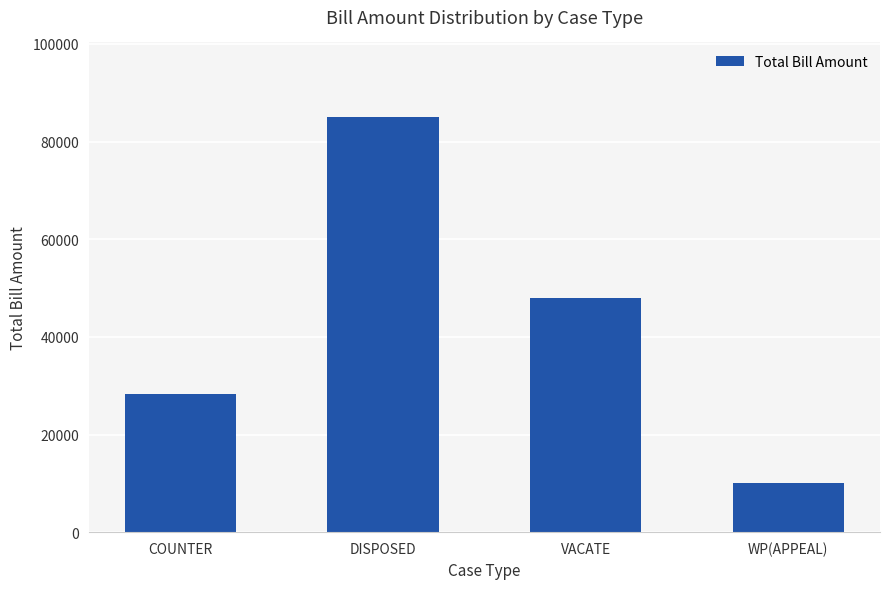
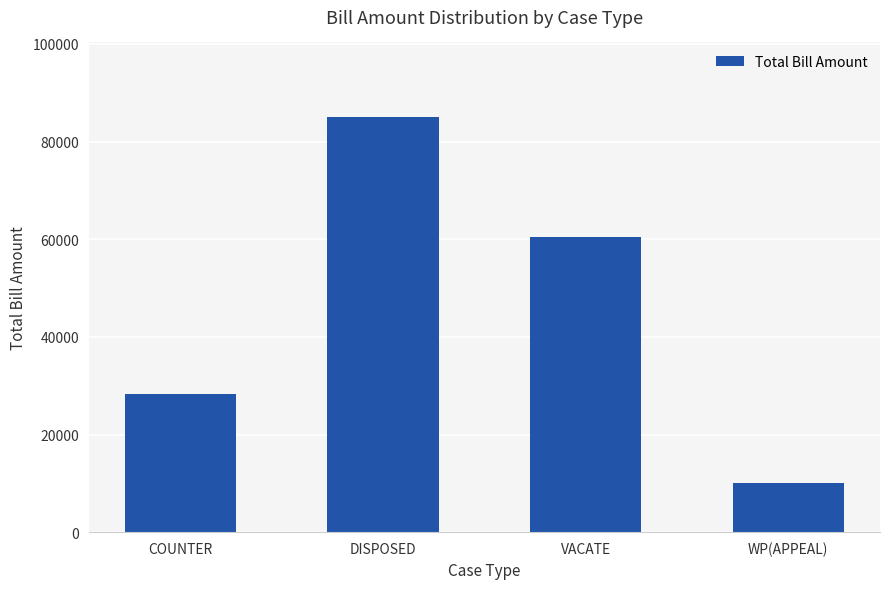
VACATE: 48000 -> 60000
